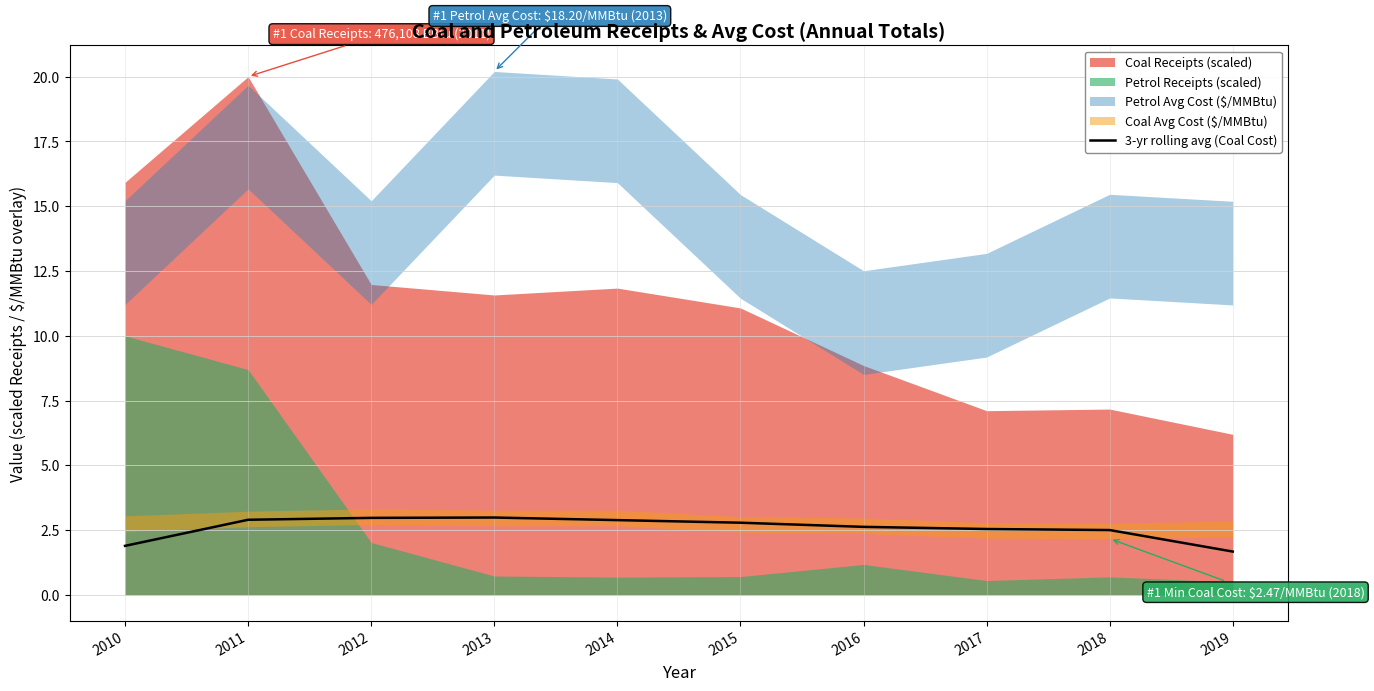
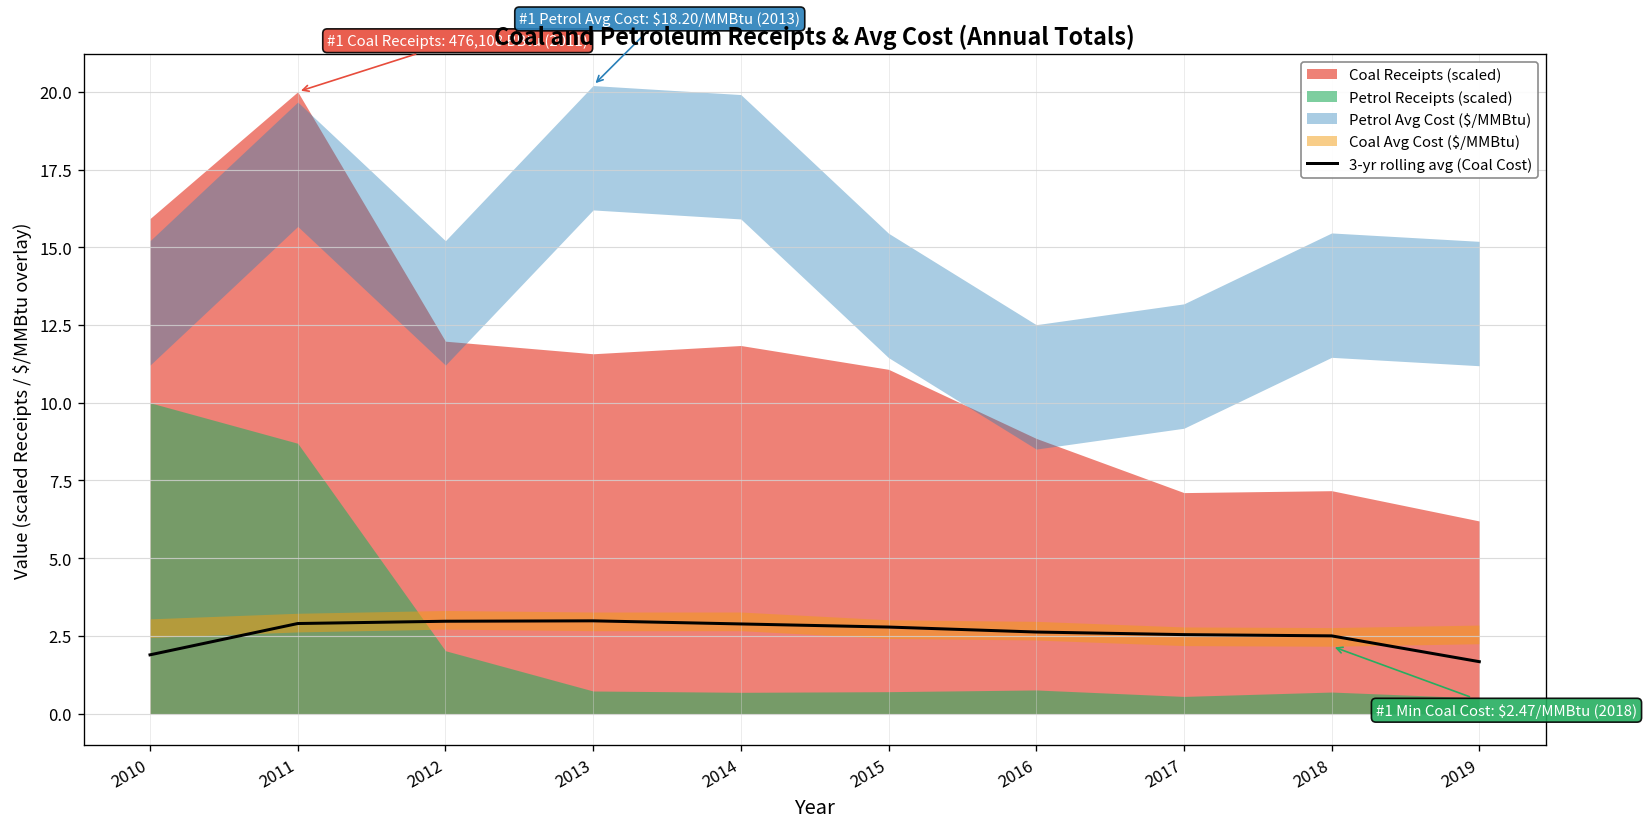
Petrol Receipts (scaled), 2016: 1.2 -> 0.8
